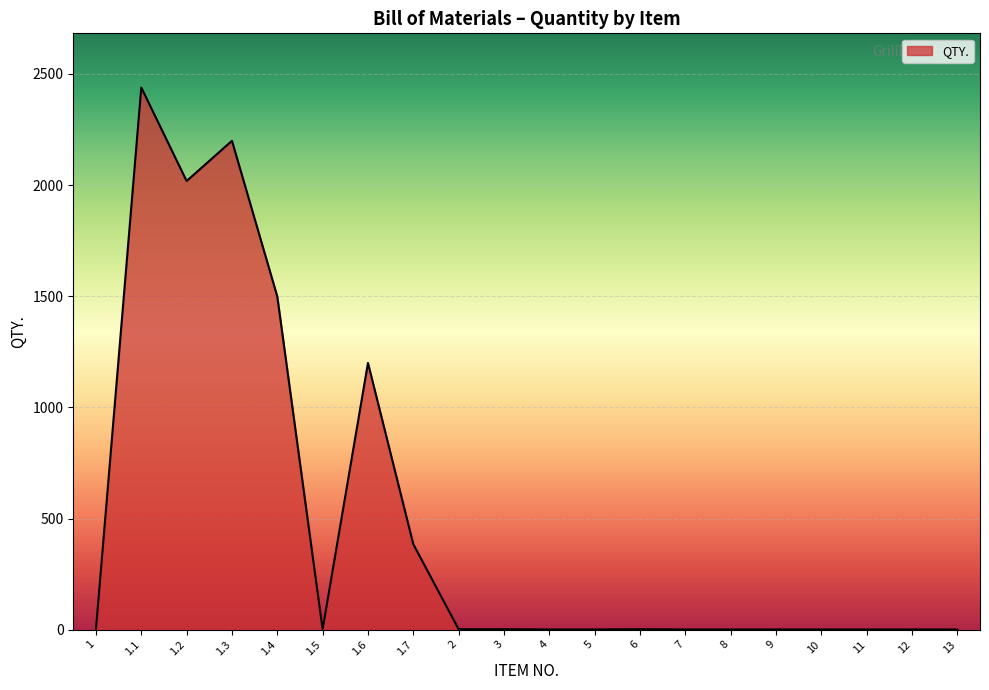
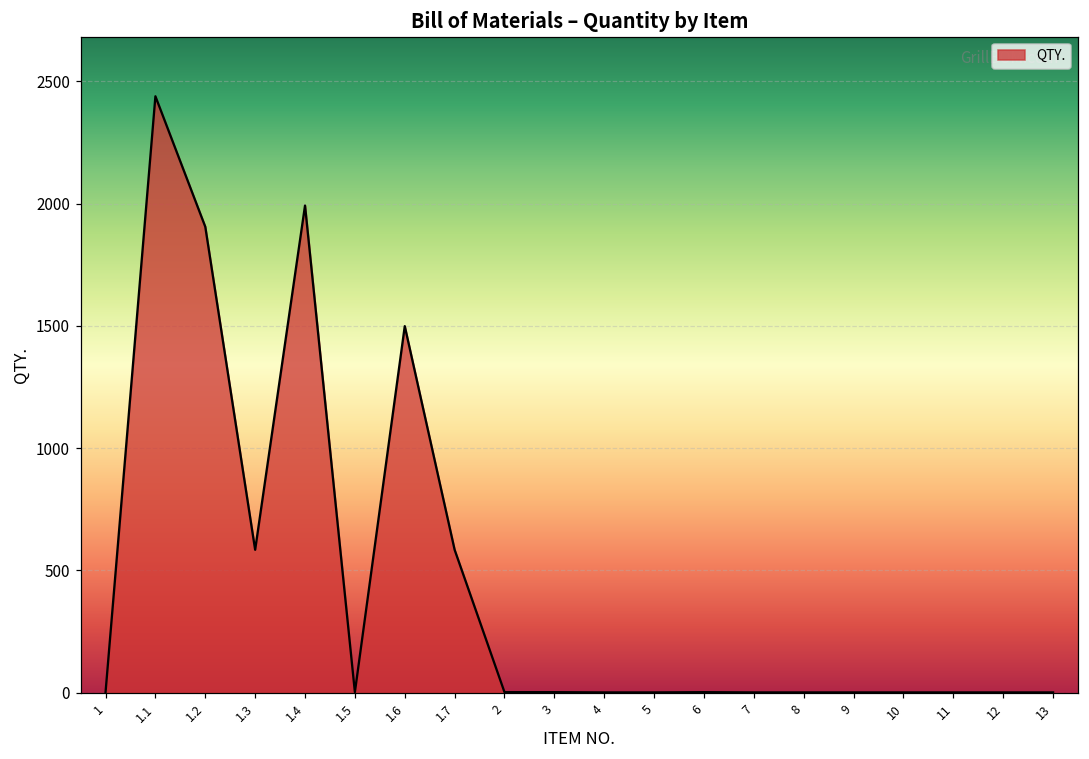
1.2: 2020 -> 1910
1.3: 2200 -> 580
1.4: 1500 -> 1990
1.6: 1200 -> 1500
1.7: 380 -> 580
